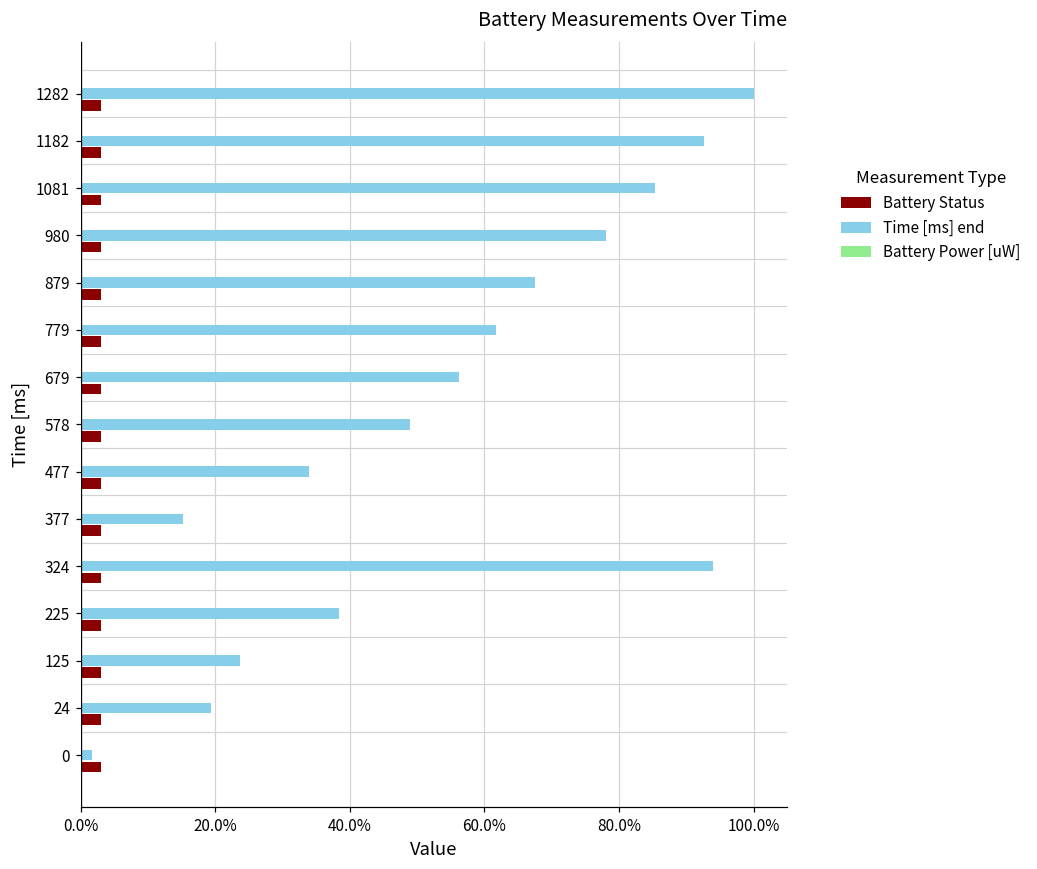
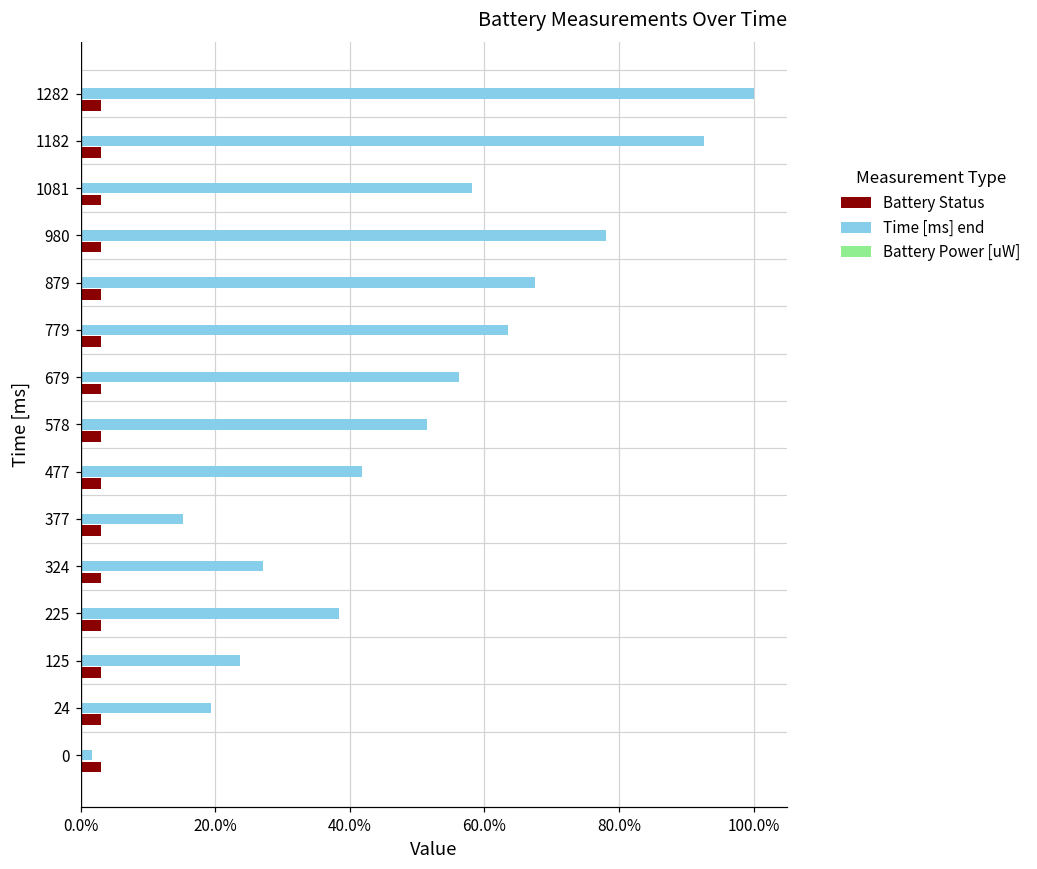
Time [ms] end, 1081: 85% -> 58%
Time [ms] end, 779: 62% -> 64%
Time [ms] end, 578: 49% -> 51%
Time [ms] end, 477: 34% -> 42%
Time [ms] end, 324: 94% -> 27%
